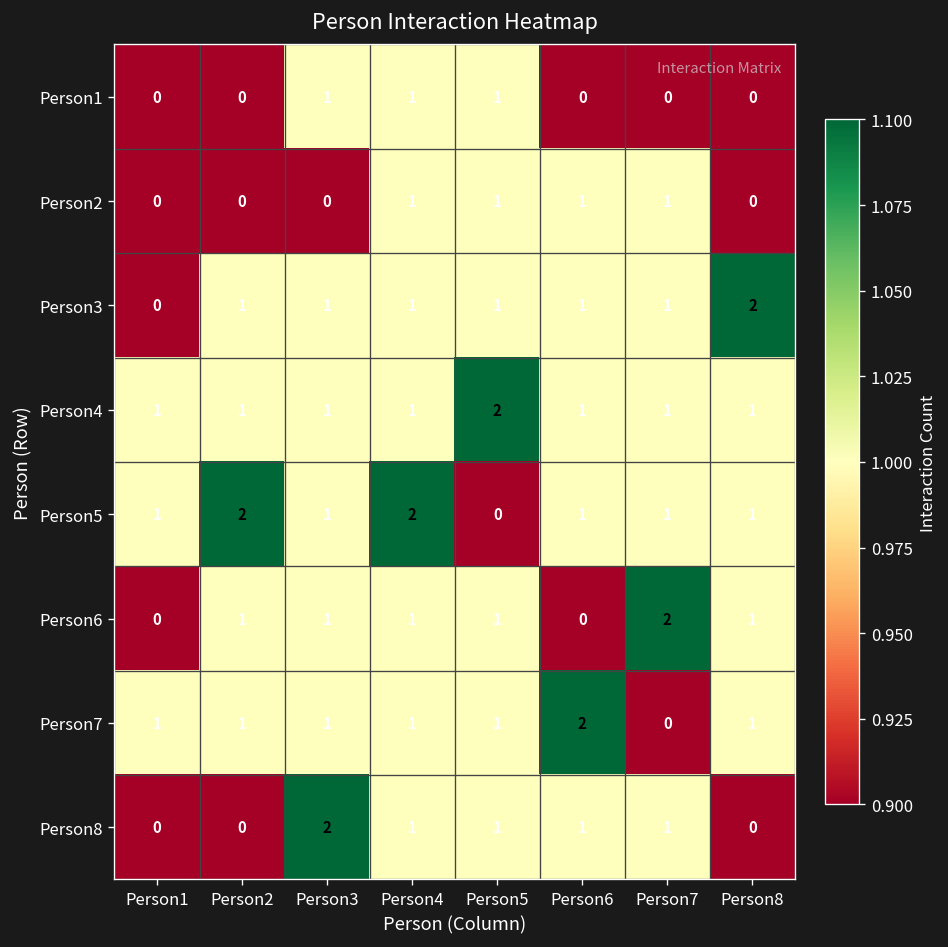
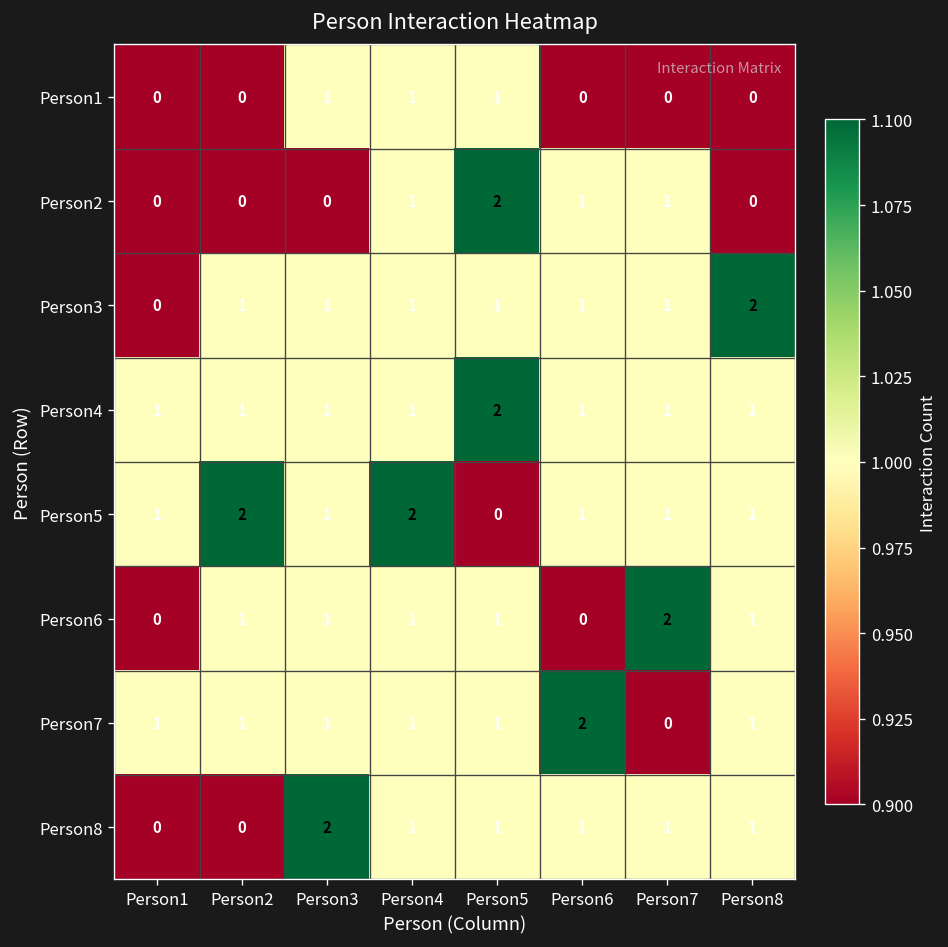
Person2, Person5: 1 -> 2
Person8, Person8: 0 -> 1
